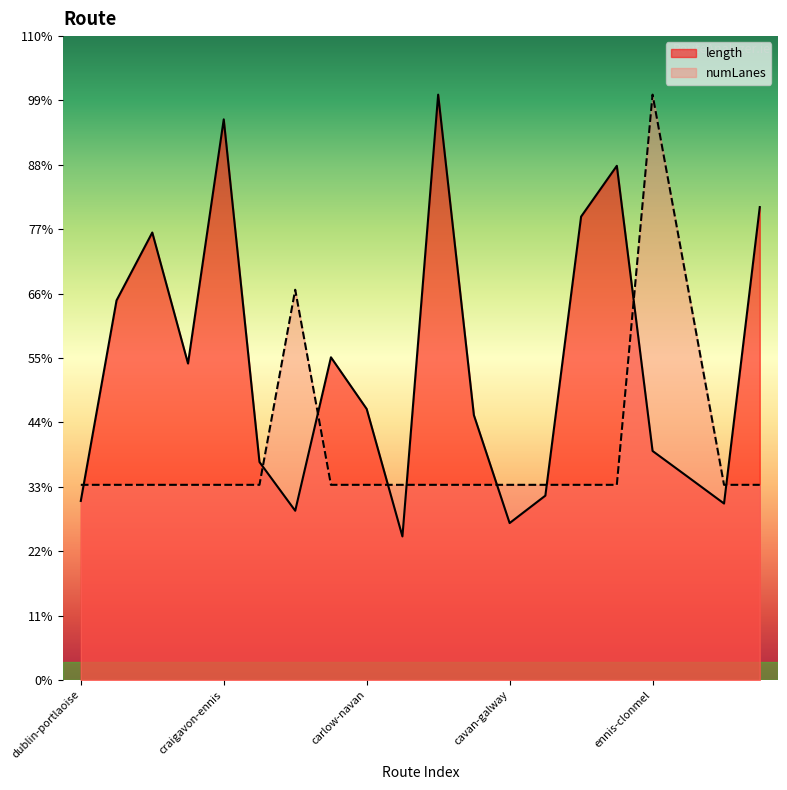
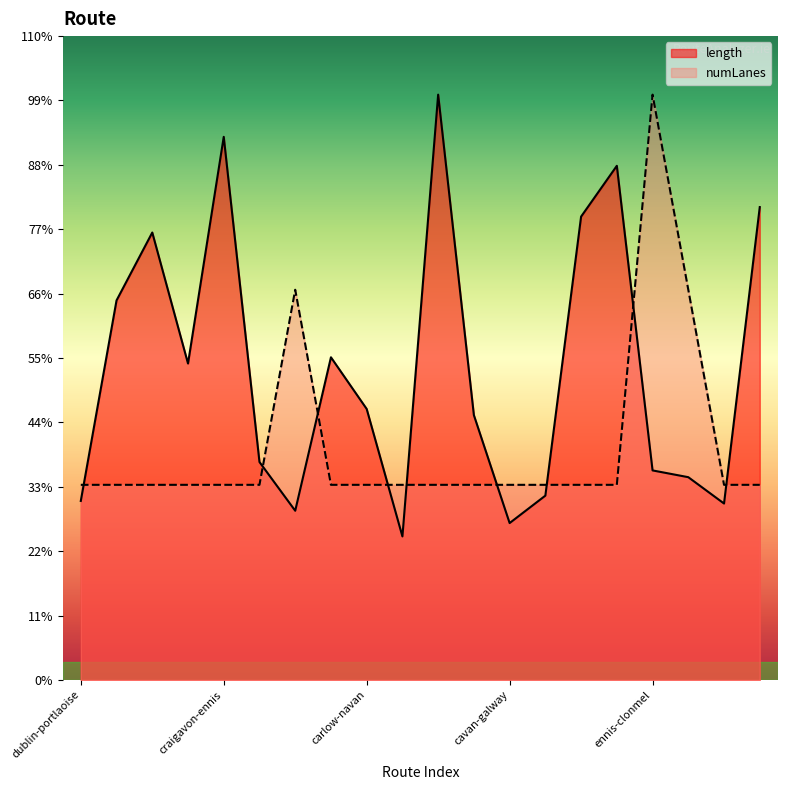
length, craigavon-ennis: 96% -> 93%
length, ennis-clonmel: 39% -> 36%
